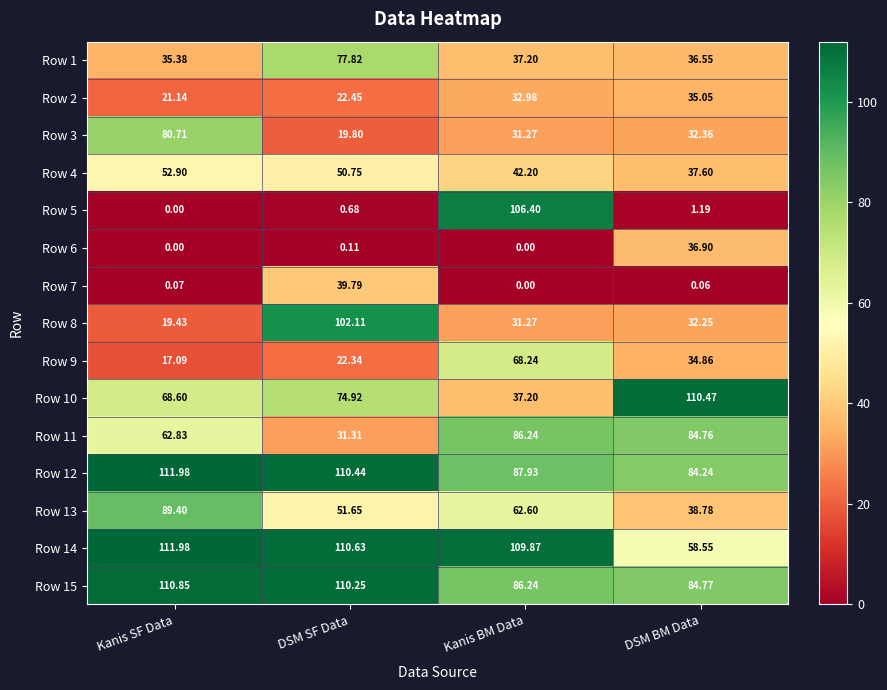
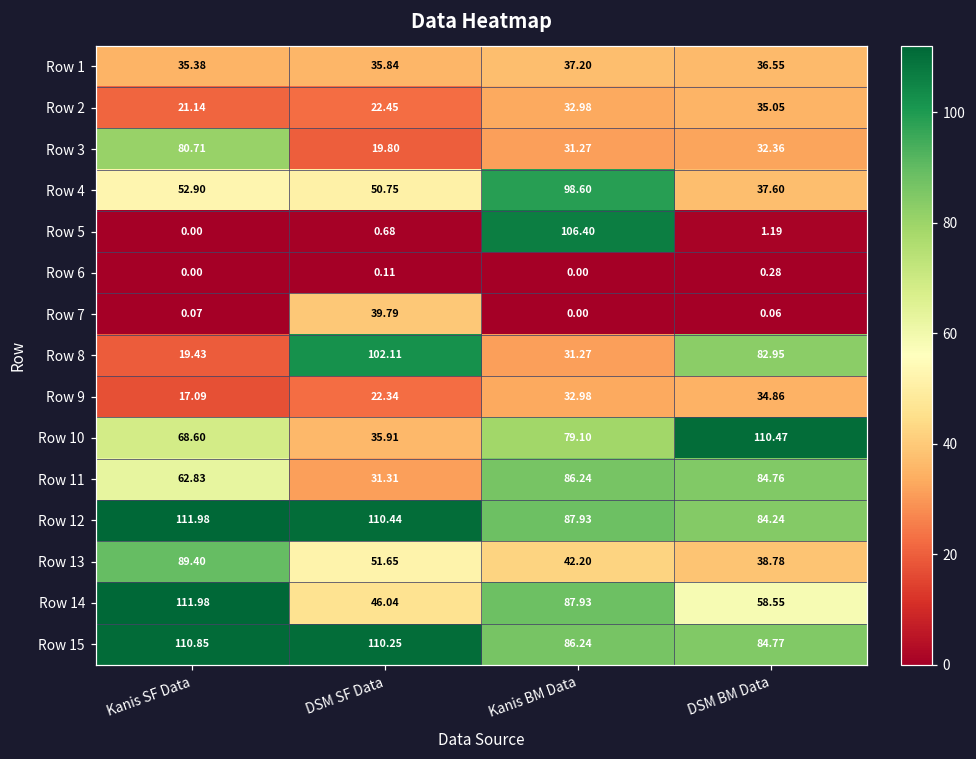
Row 1, DSM SF Data: 77.82 -> 35.84
Row 4, Kanis BM Data: 42.20 -> 98.60
Row 6, DSM BM Data: 36.90 -> 0.28
Row 8, DSM BM Data: 32.25 -> 82.95
Row 9, Kanis BM Data: 68.24 -> 32.98
Row 10, DSM SF Data: 74.92 -> 35.91
Row 10, Kanis BM Data: 37.20 -> 79.10
Row 13, Kanis BM Data: 62.60 -> 42.20
Row 14, DSM SF Data: 110.63 -> 46.04
Row 14, Kanis BM Data: 109.87 -> 87.93
